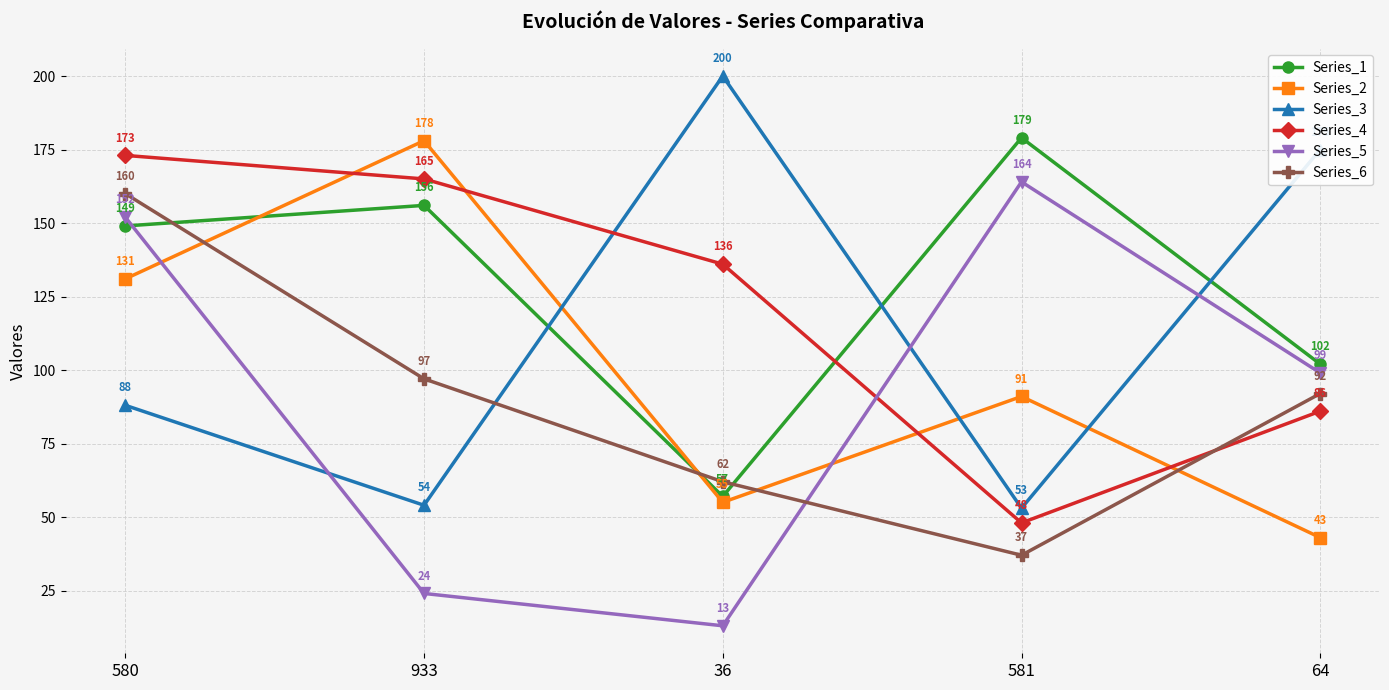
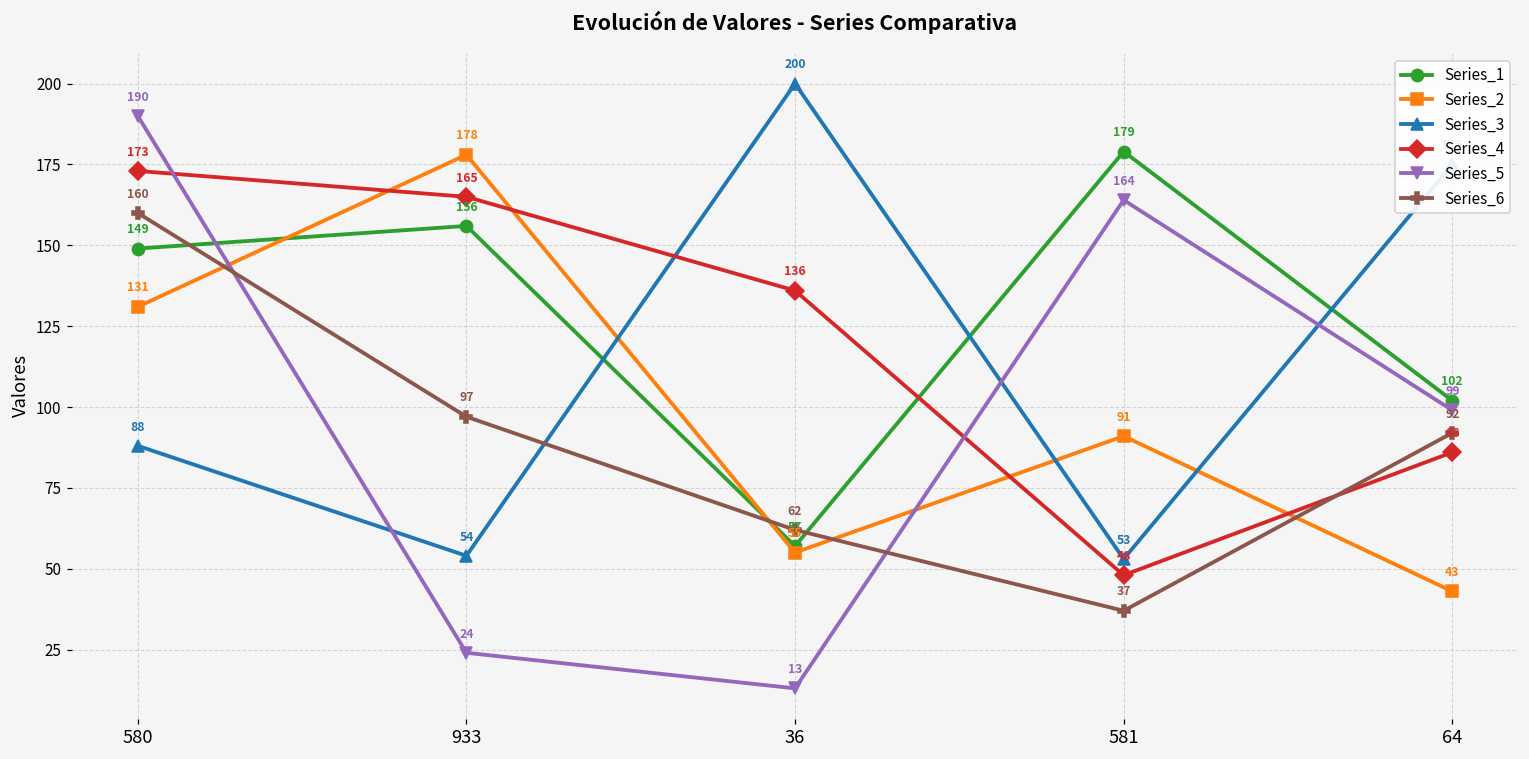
Series_5, 580: 152 -> 190
